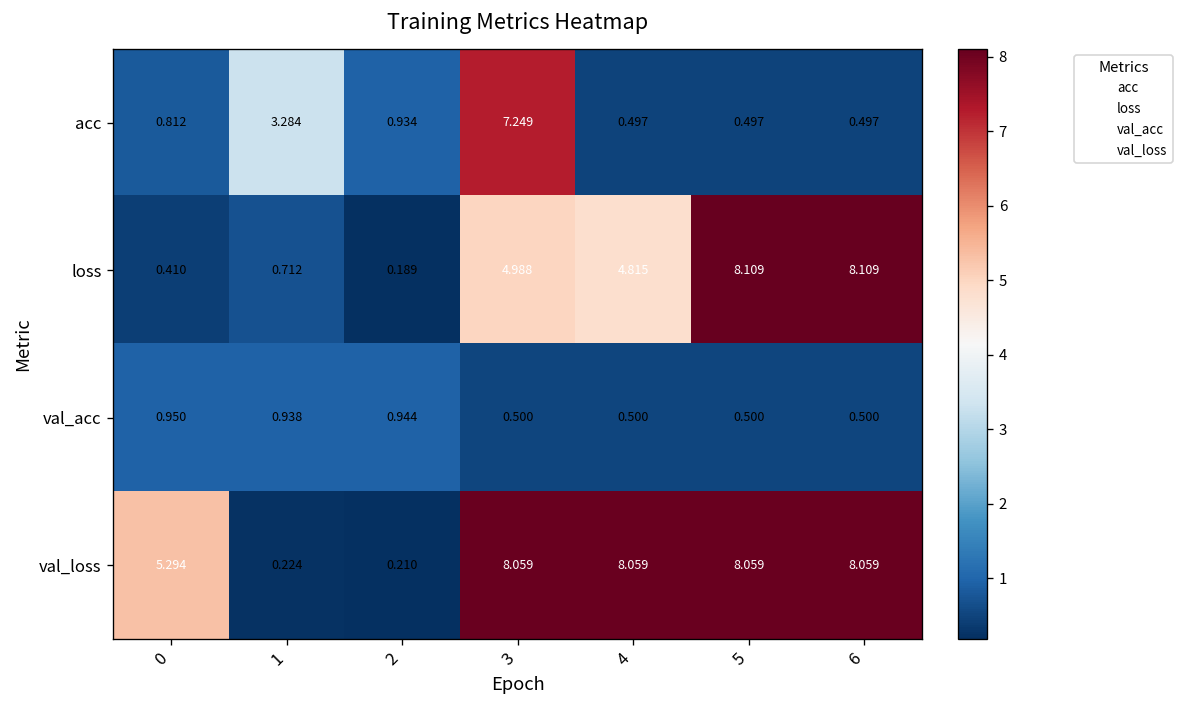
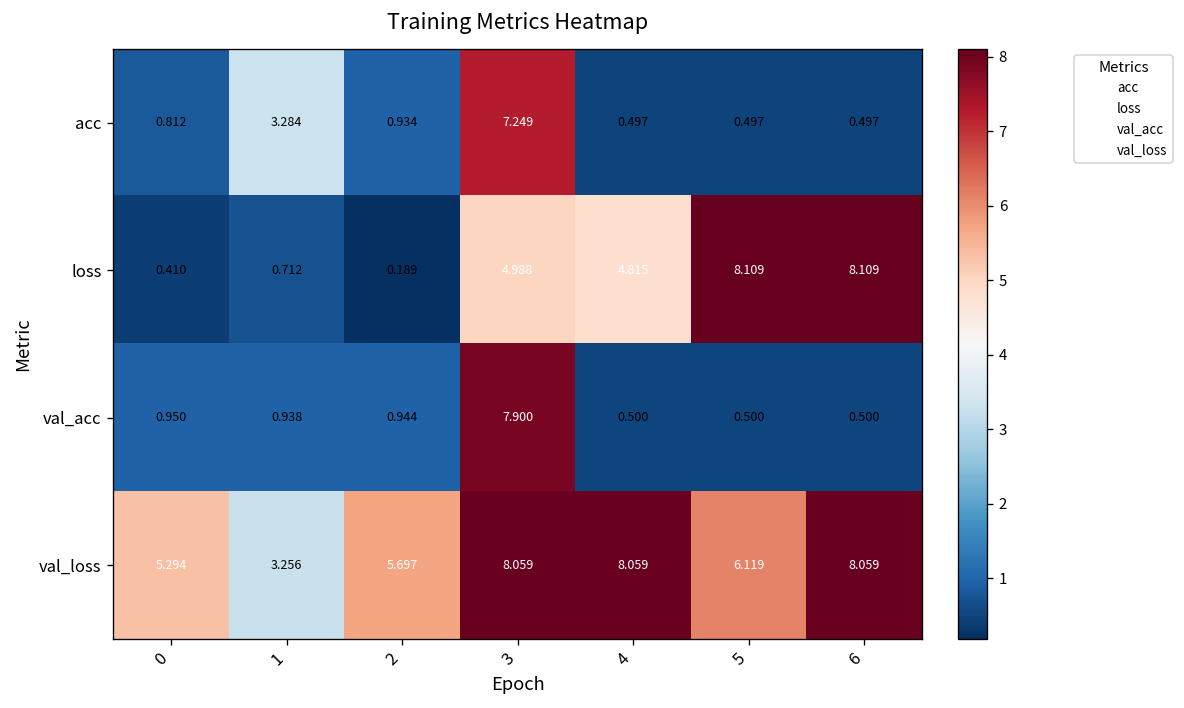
val_acc, 3: 0.500 -> 7.900
val_loss, 1: 0.224 -> 3.256
val_loss, 2: 0.210 -> 5.697
val_loss, 5: 8.059 -> 6.119
